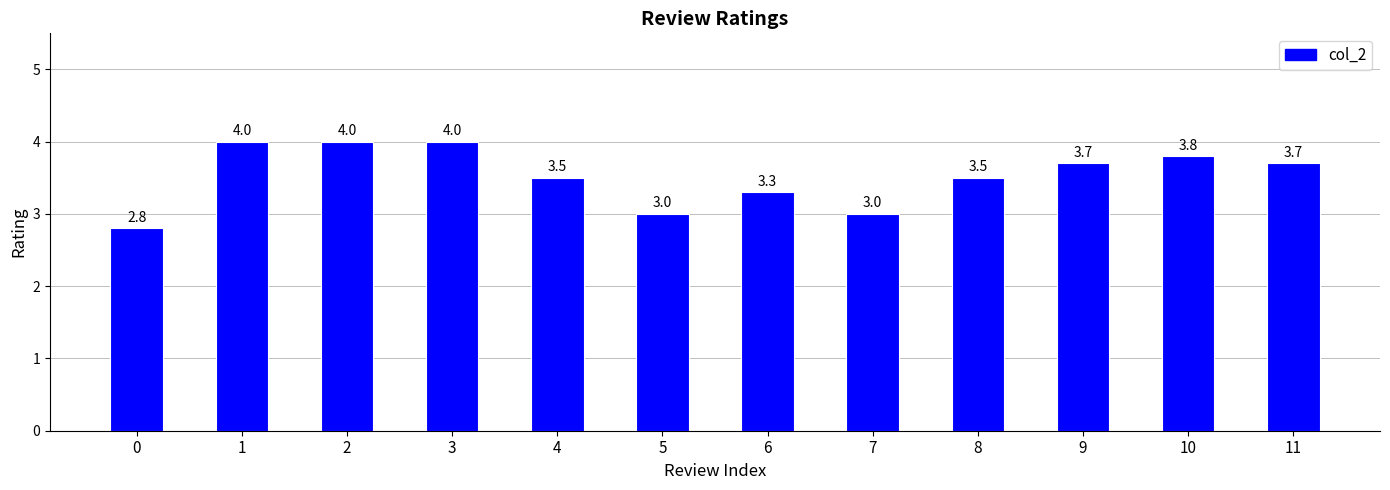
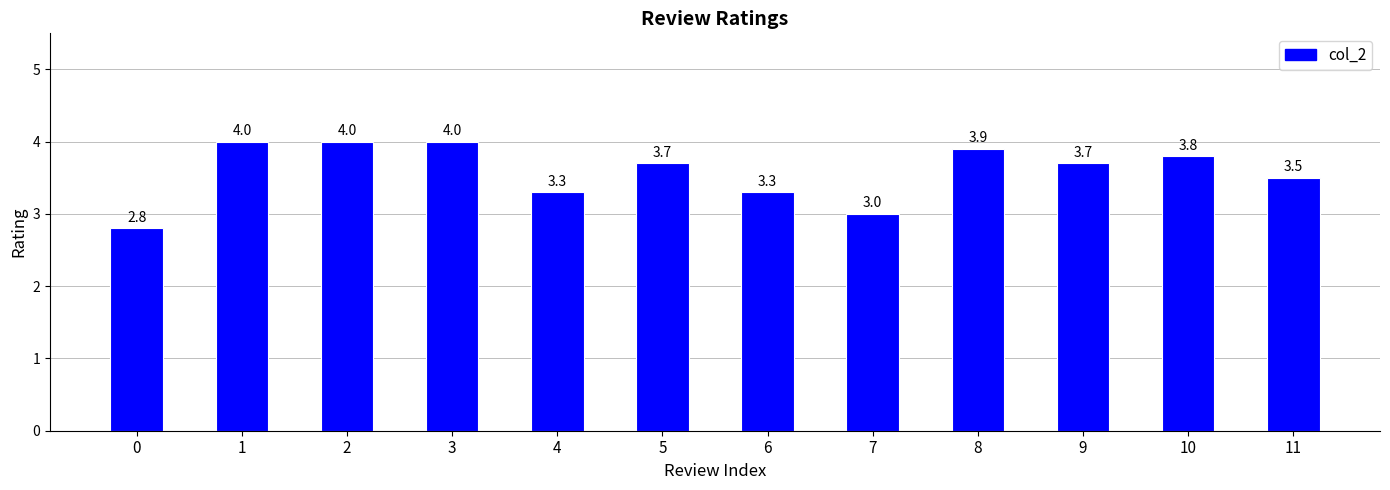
4: 3.5 -> 3.3
5: 3.0 -> 3.7
8: 3.5 -> 3.9
11: 3.7 -> 3.5
